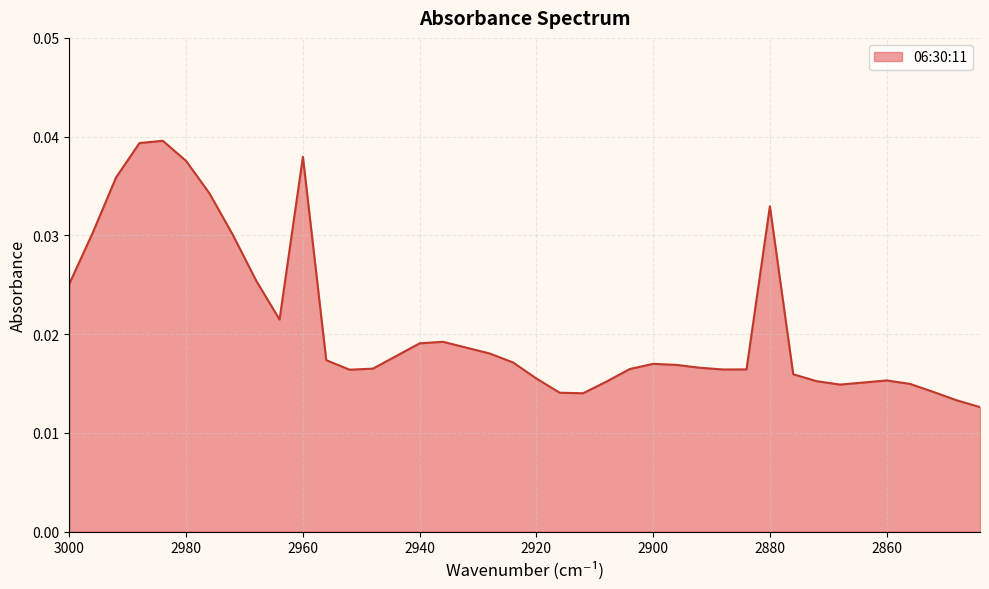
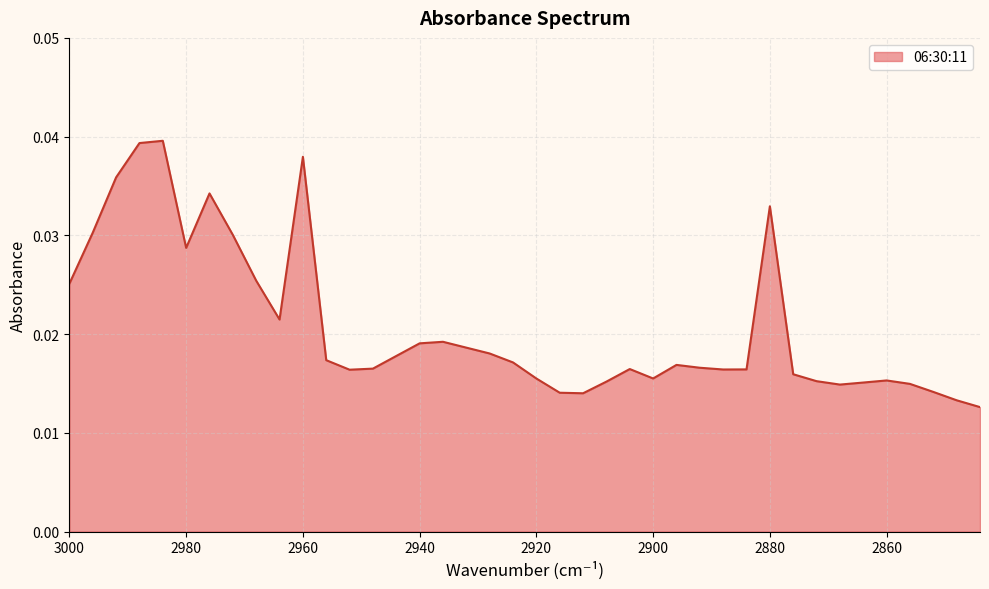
2980: 0.038 -> 0.029
2900: 0.017 -> 0.016
